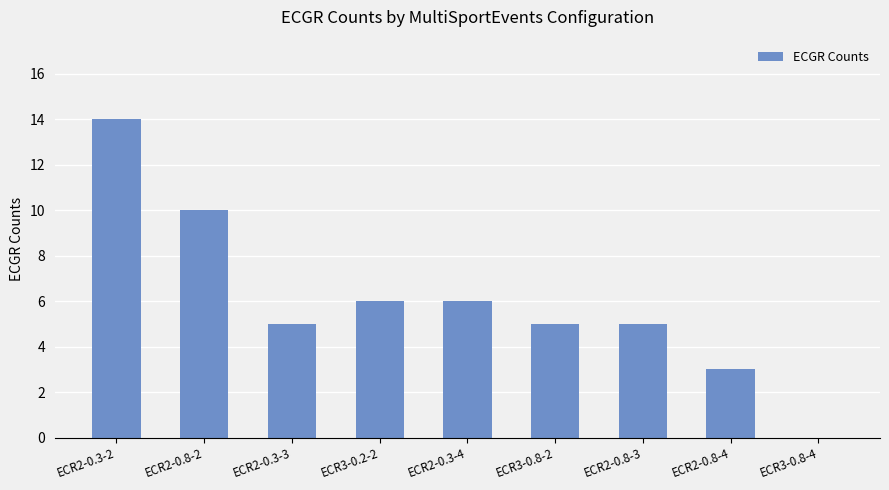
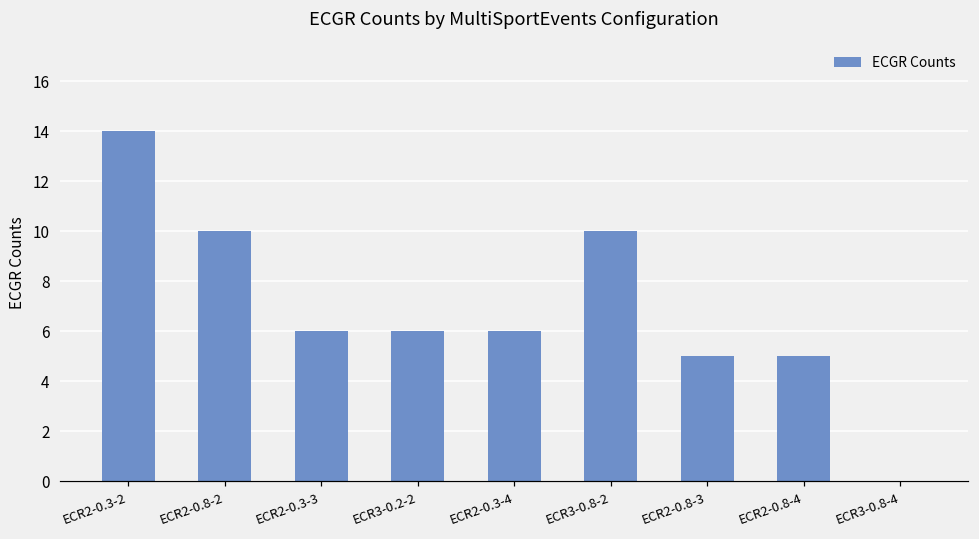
ECR2-0.3-3: 5 -> 6
ECR3-0.8-2: 5 -> 10
ECR2-0.8-4: 3 -> 5
